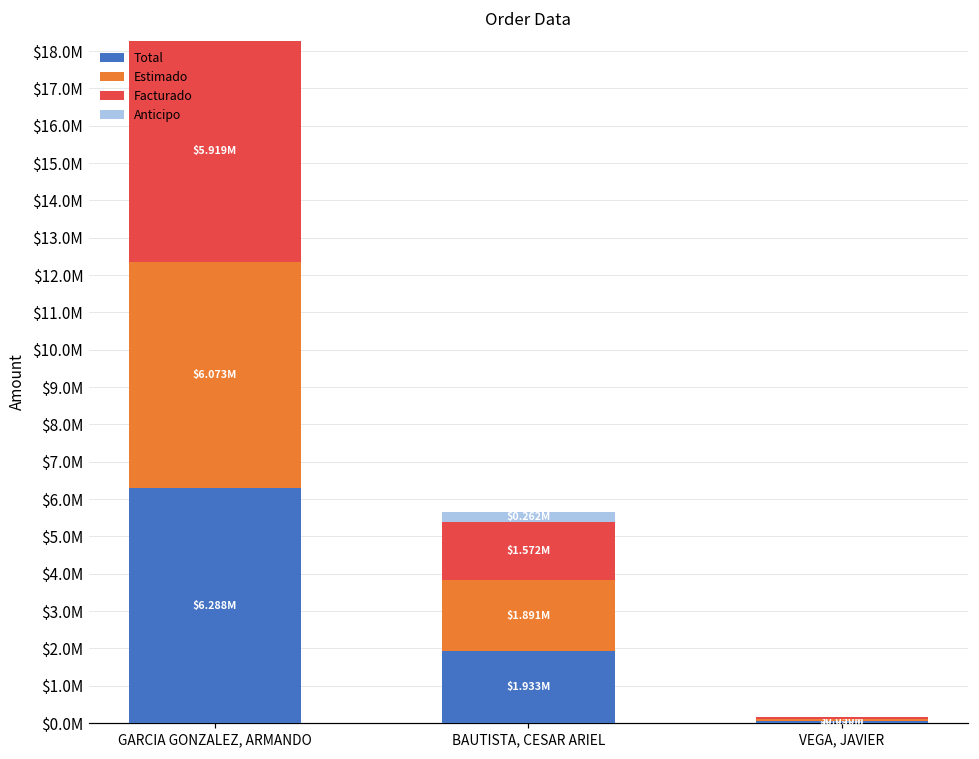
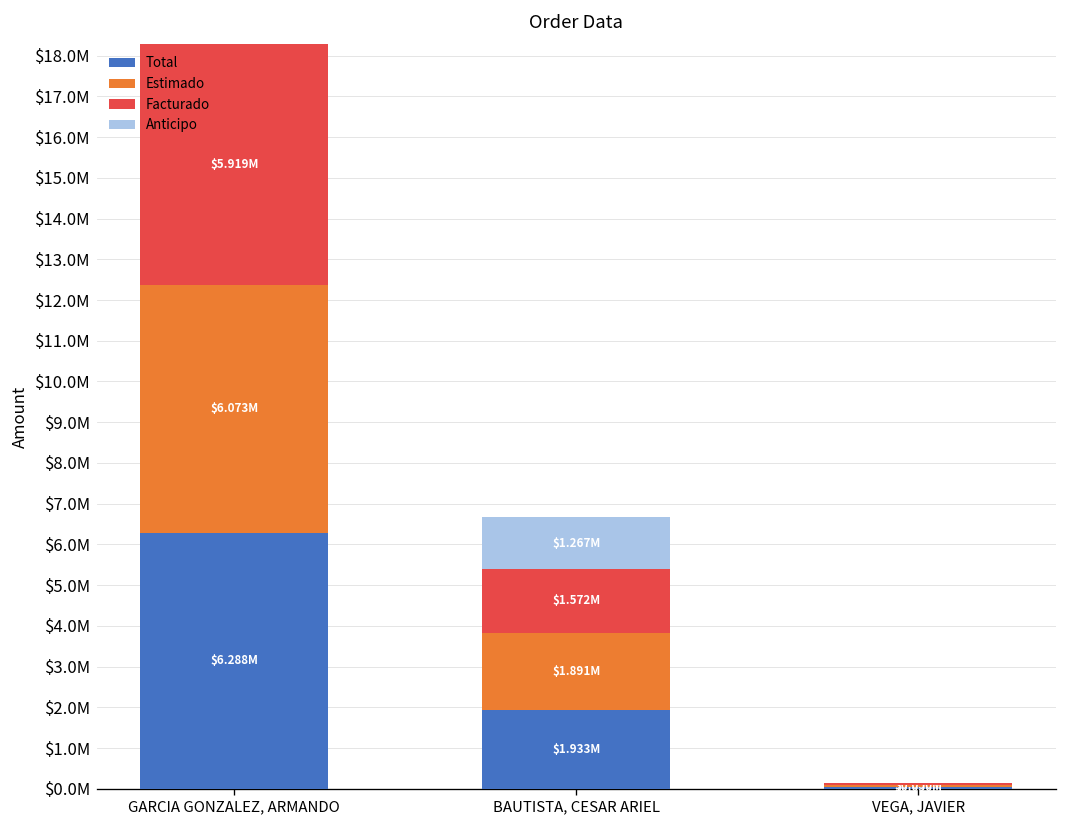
Anticipo, BAUTISTA, CESAR ARIEL: $0.262M -> $1.267M
